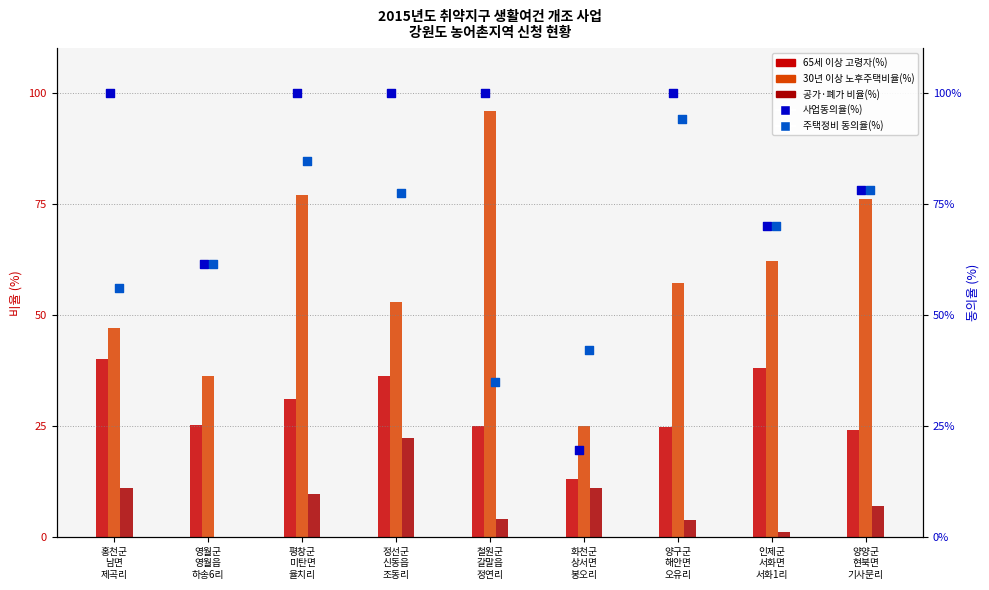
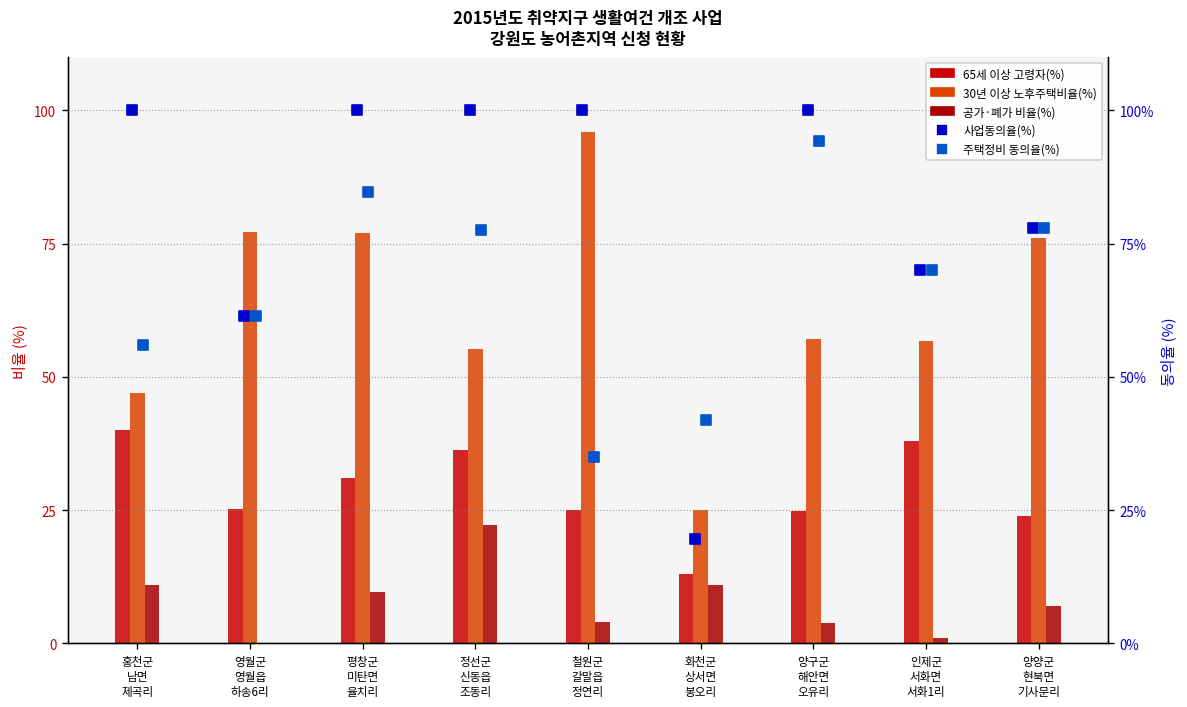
30년 이상 노후주택비율(%), 영월군 영월읍 하송6리: 36 -> 77
30년 이상 노후주택비율(%), 정선군 신동읍 조동리: 53 -> 55
30년 이상 노후주택비율(%), 인제군 서화면 서화1리: 62 -> 57
